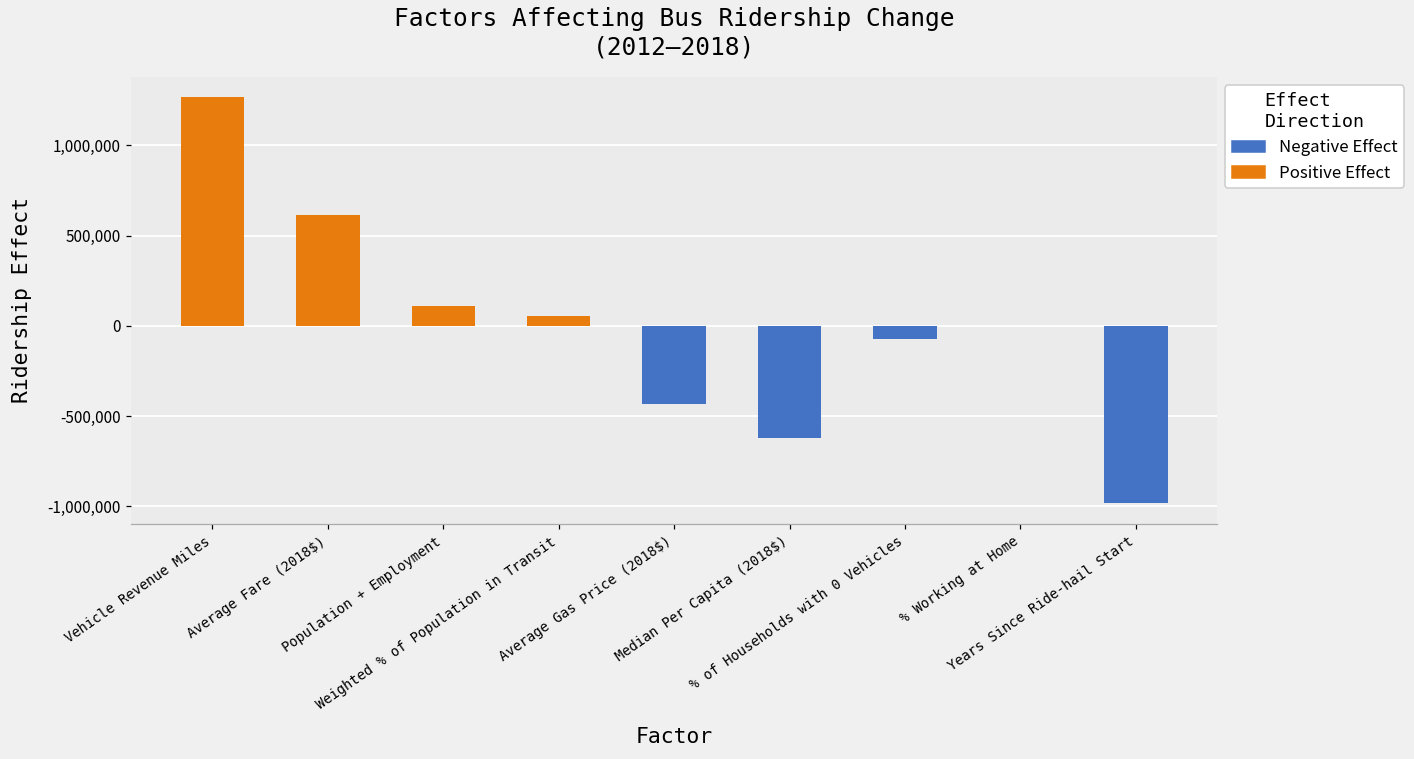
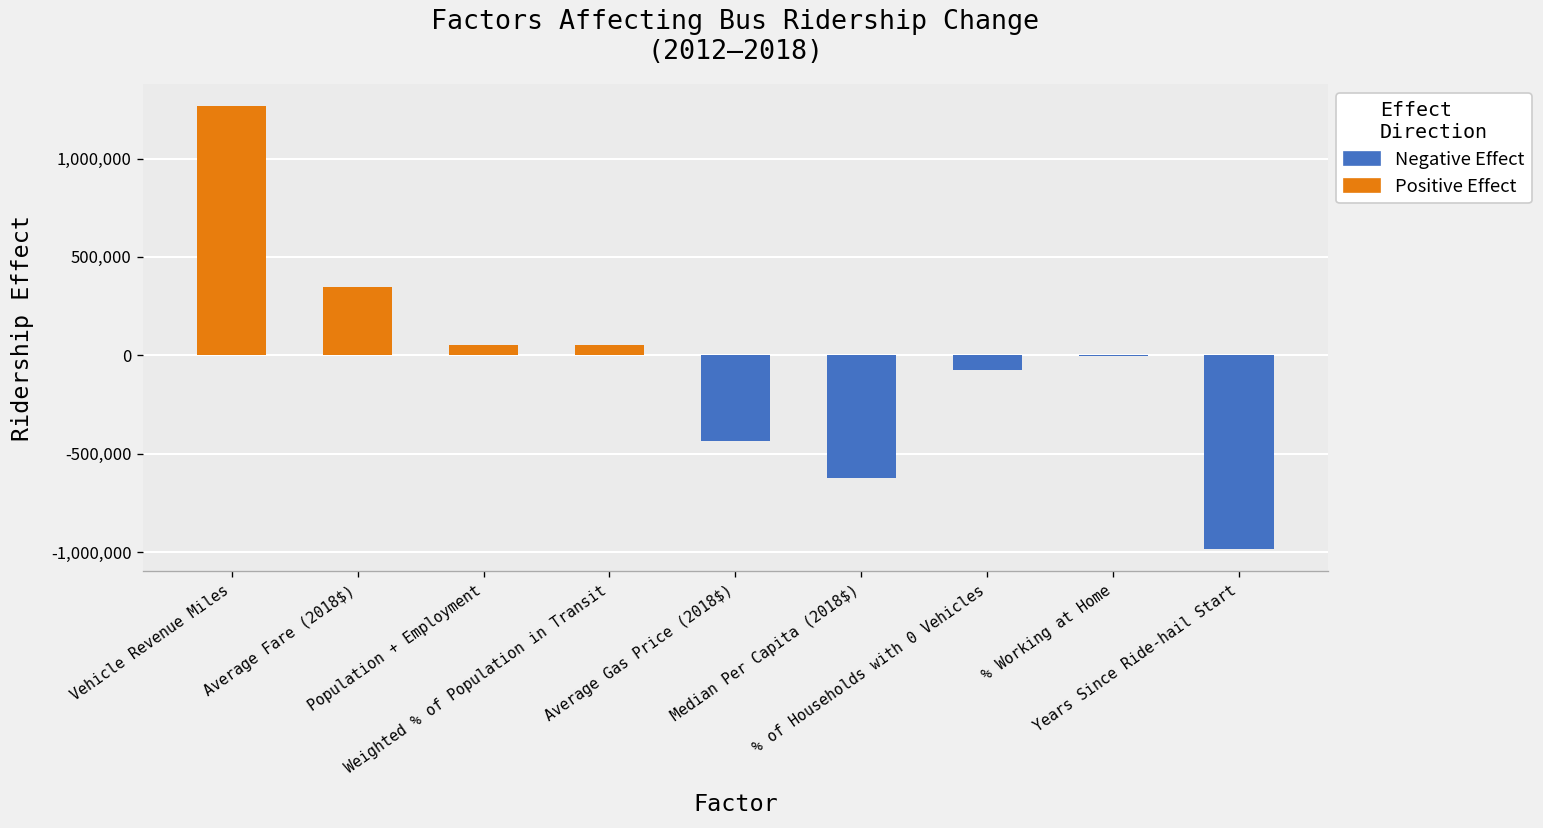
Positive Effect, Average Fare (2018$): 610,000 -> 350,000
Positive Effect, Population + Employment: 110,000 -> 50,000
